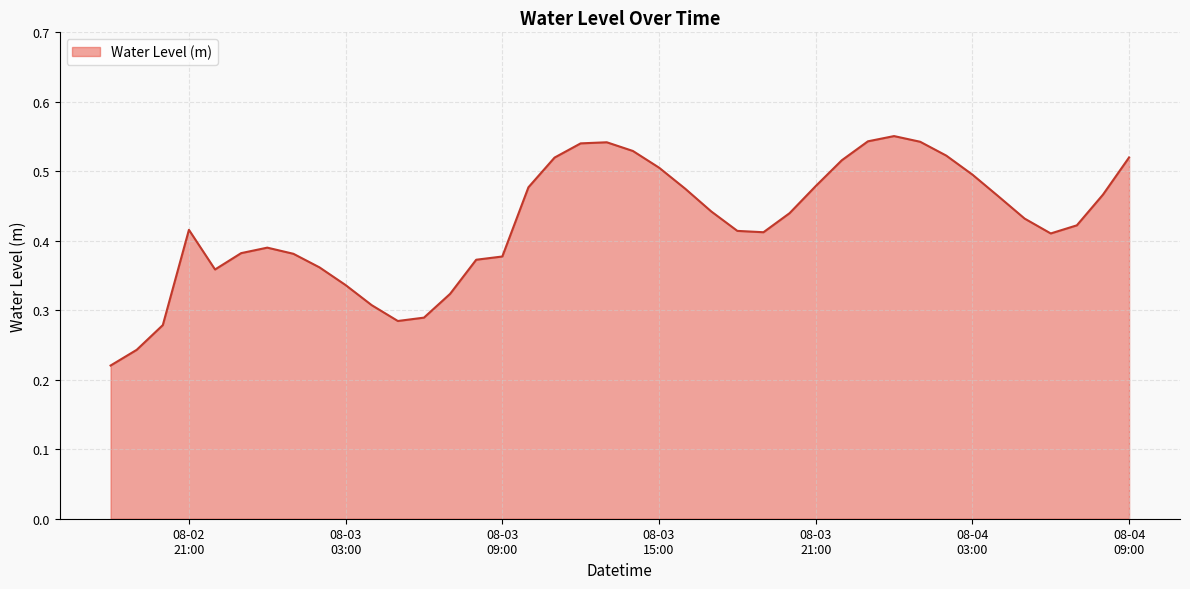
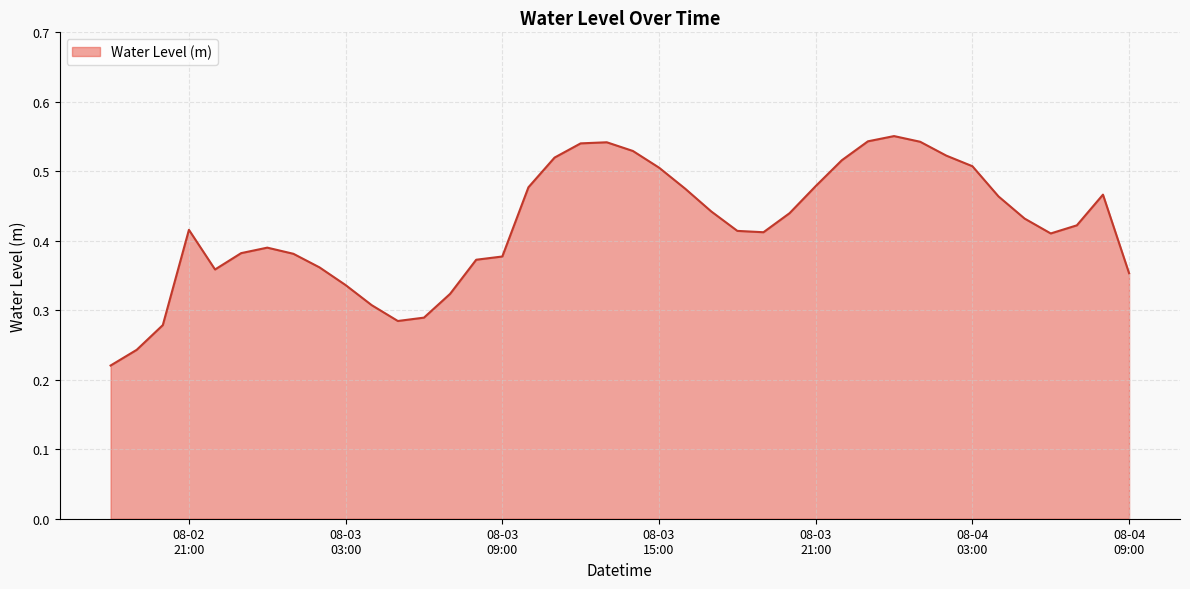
08-04 03:00: 0.50 -> 0.51
08-04 09:00: 0.52 -> 0.35
